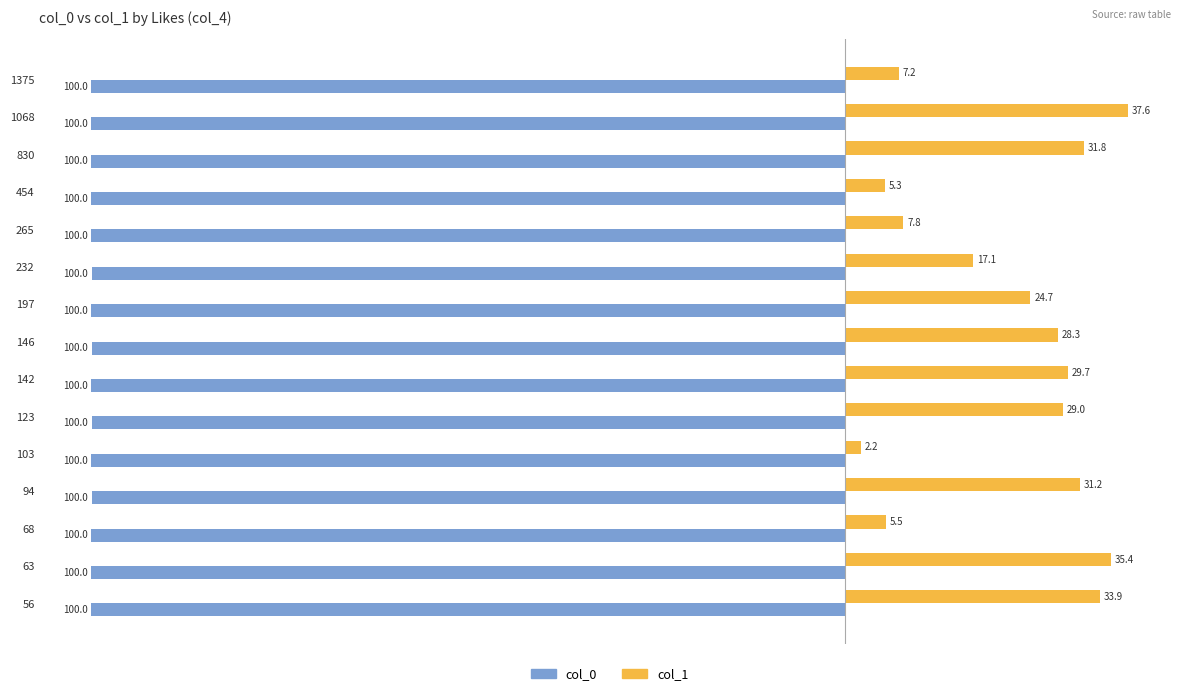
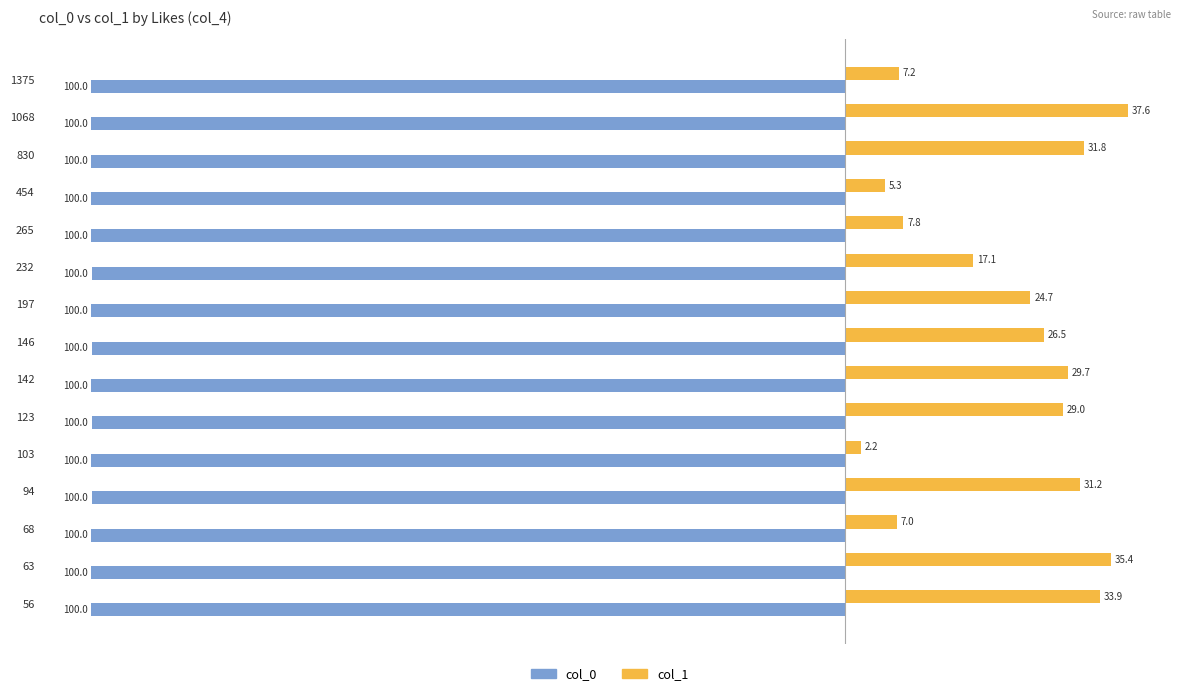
col_1, 146: 28.3 -> 26.5
col_1, 68: 5.5 -> 7.0
